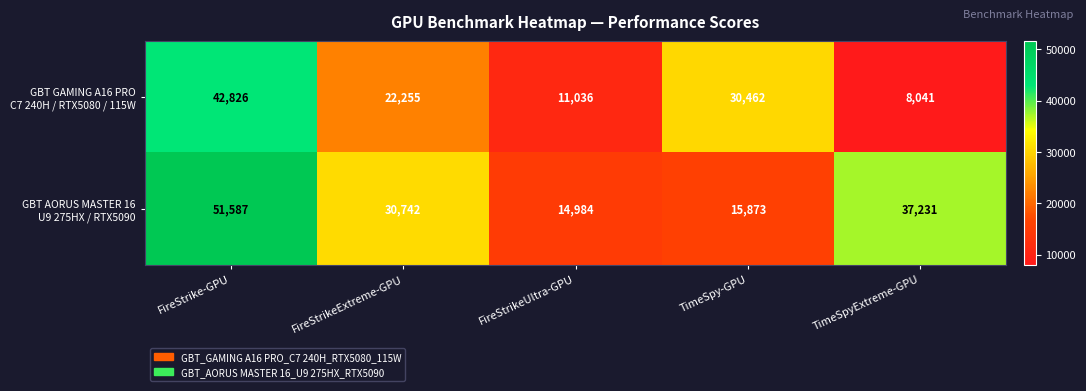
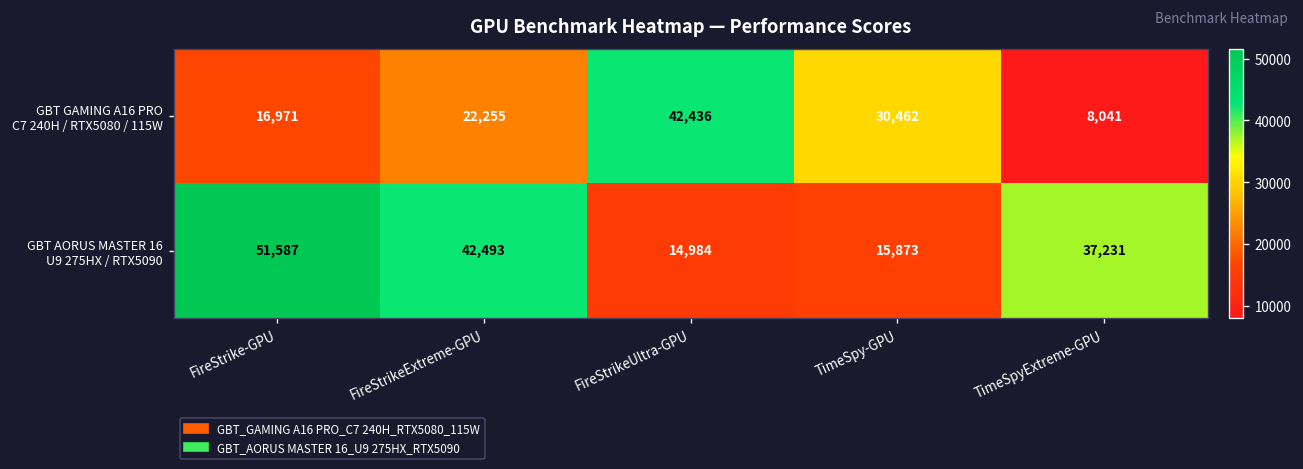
GBT GAMING A16 PRO C7 240H / RTX5080 / 115W, FireStrike-GPU: 42,826 -> 16,971
GBT GAMING A16 PRO C7 240H / RTX5080 / 115W, FireStrikeUltra-GPU: 11,036 -> 42,436
GBT AORUS MASTER 16 U9 275HX / RTX5090, FireStrikeExtreme-GPU: 30,742 -> 42,493
